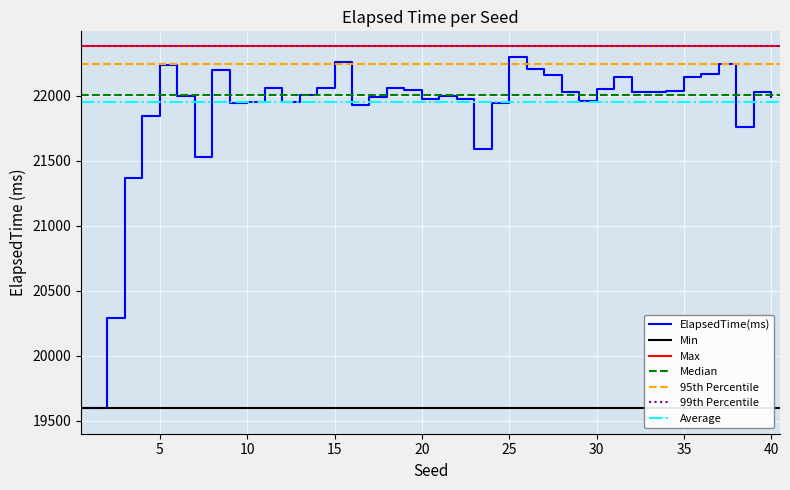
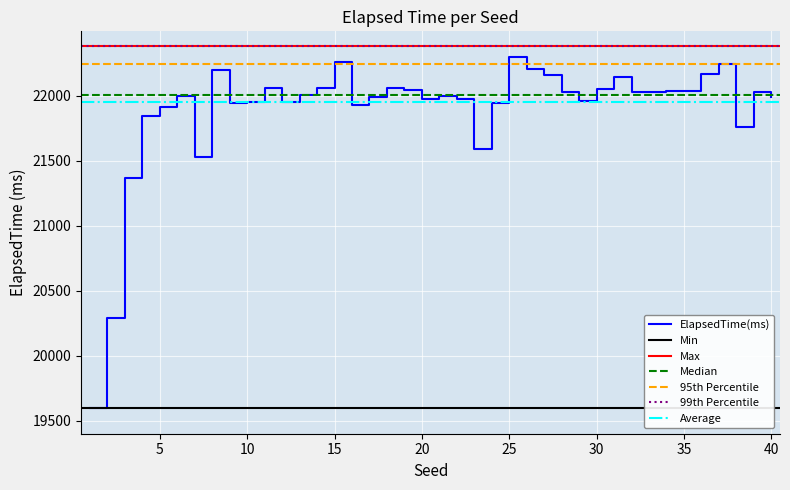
5: 22240 -> 21920
35: 22150 -> 22040
